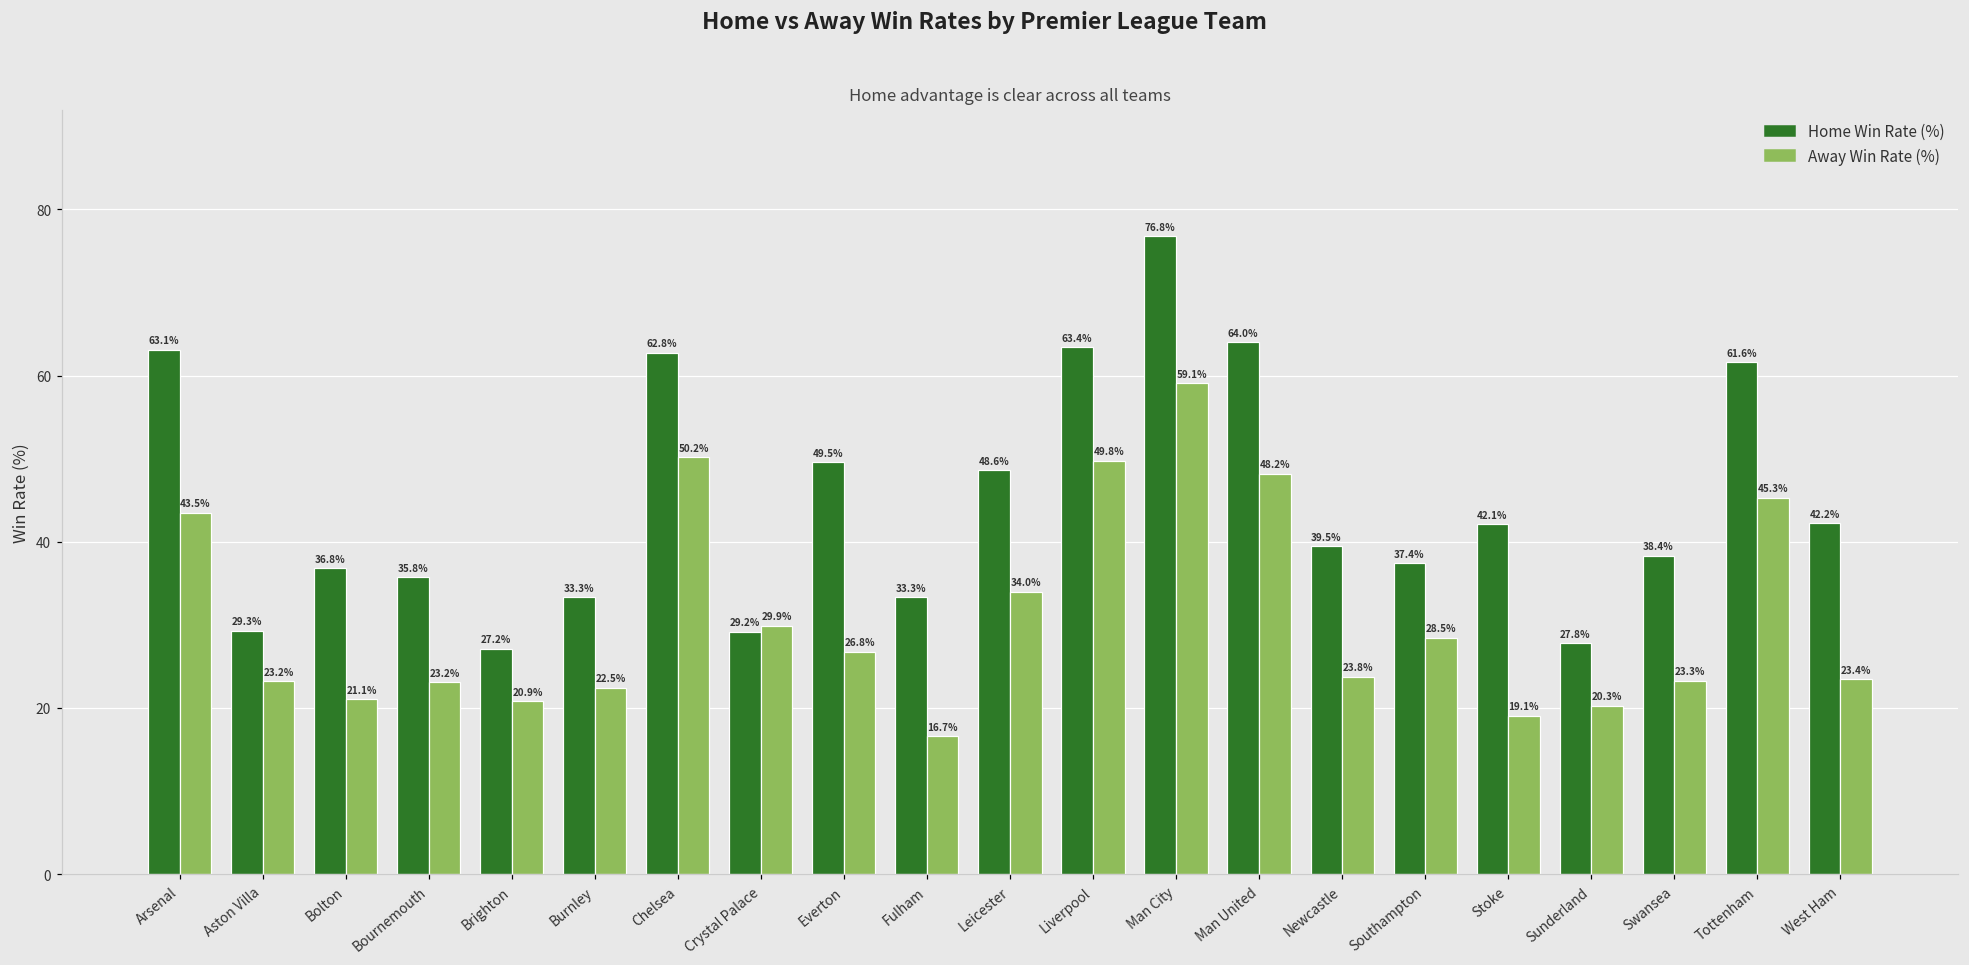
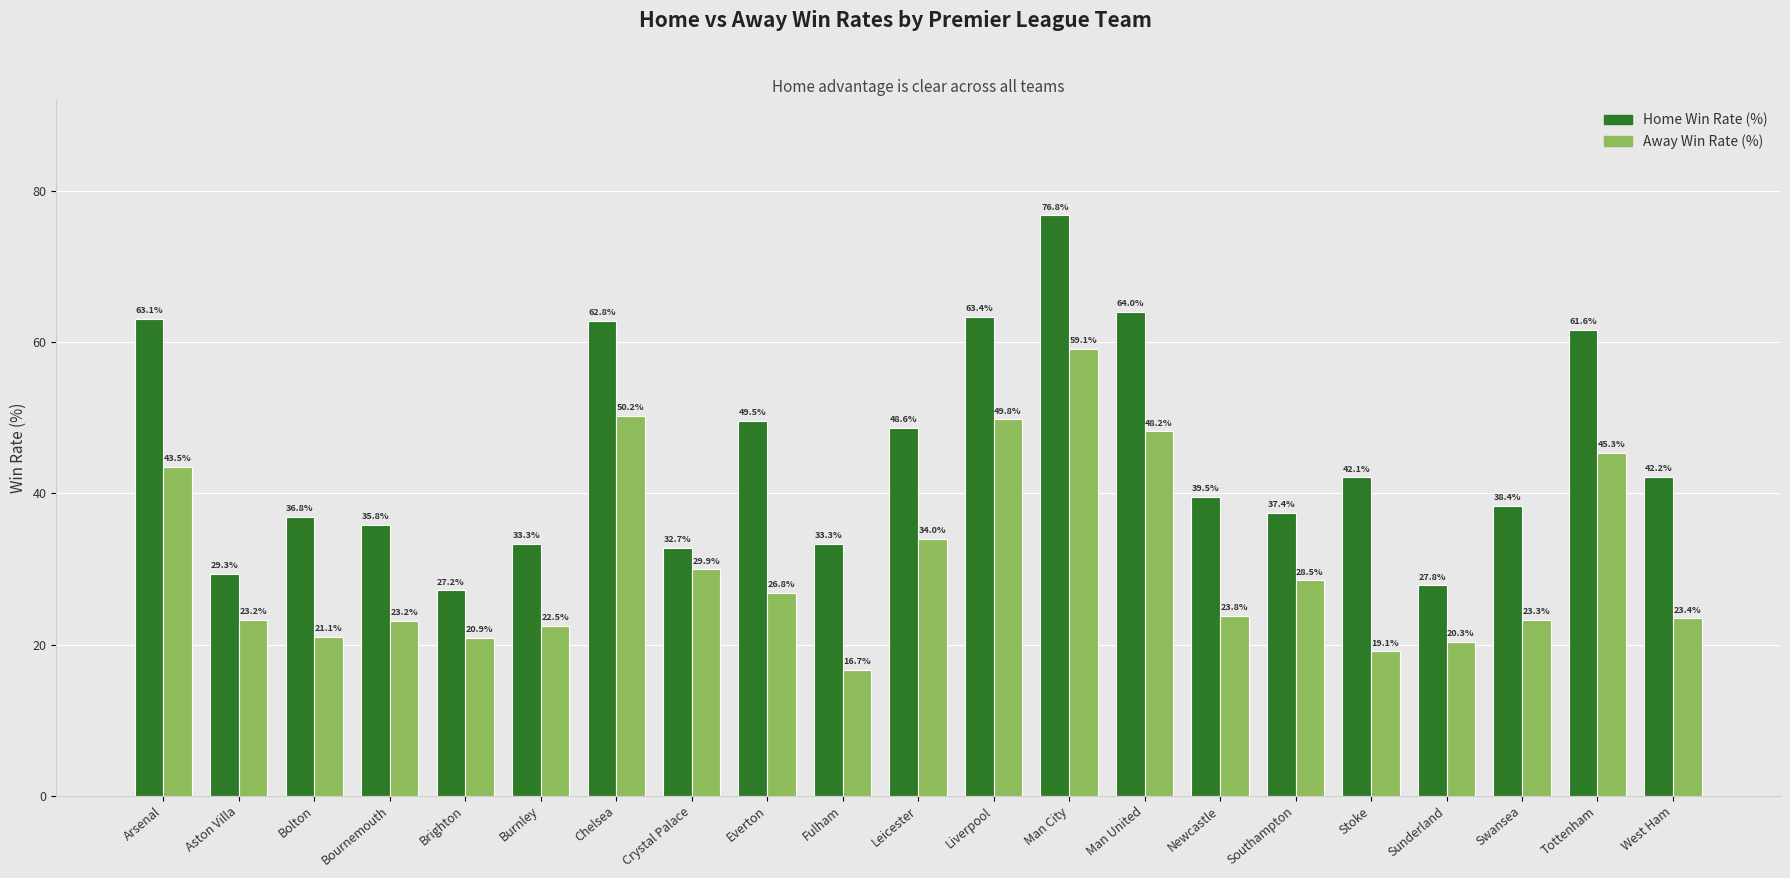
Home Win Rate (%), Crystal Palace: 29.2% -> 32.7%
